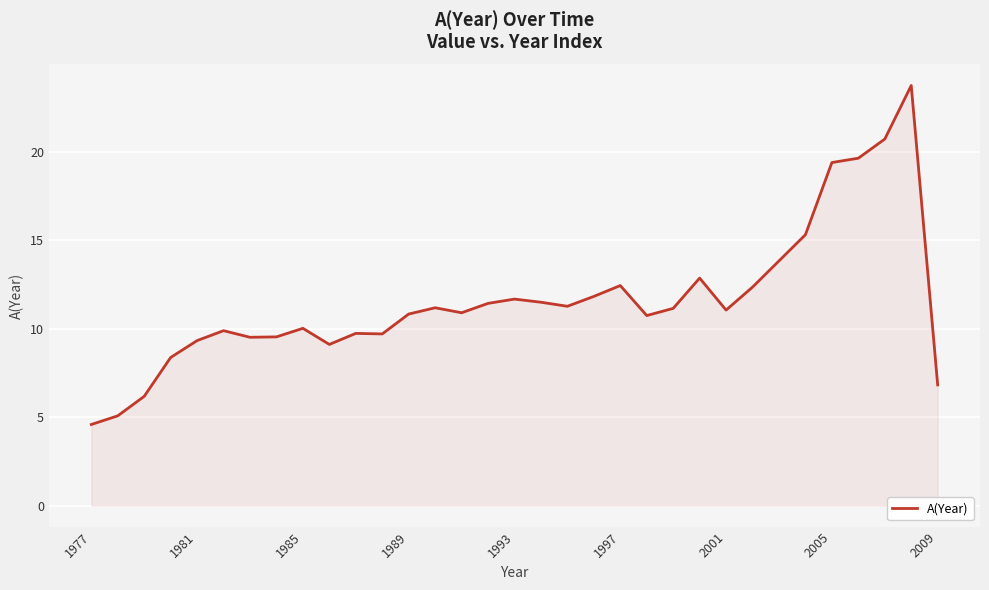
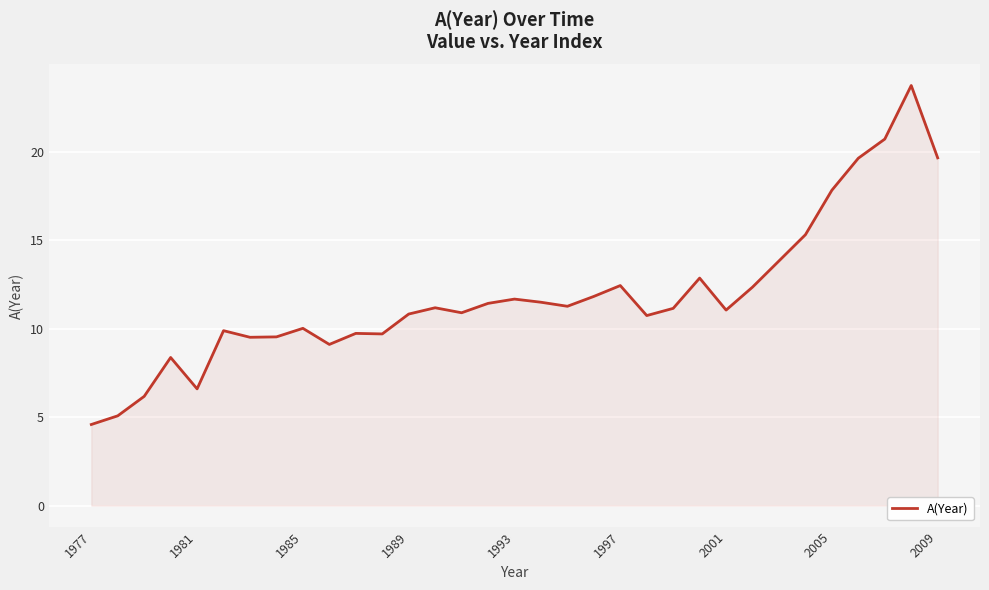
1981: 9.3 -> 6.6
2005: 19.4 -> 17.8
2009: 6.8 -> 19.7
